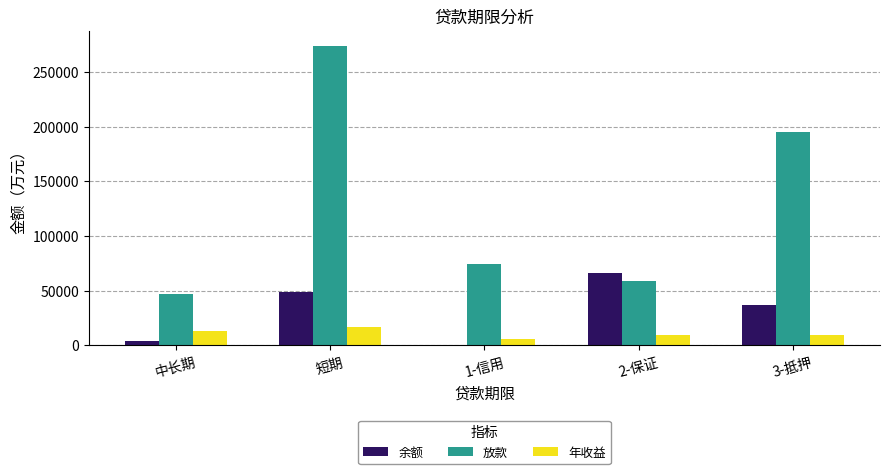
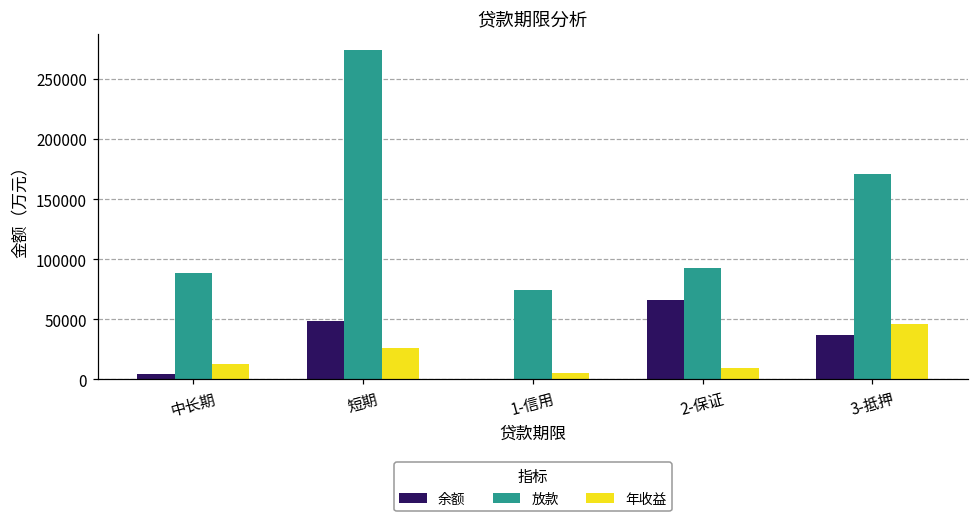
放款, 中长期: 47000 -> 89000
年收益, 短期: 16000 -> 26000
放款, 2-保证: 59000 -> 93000
放款, 3-抵押: 195000 -> 170000
年收益, 3-抵押: 10000 -> 46000
